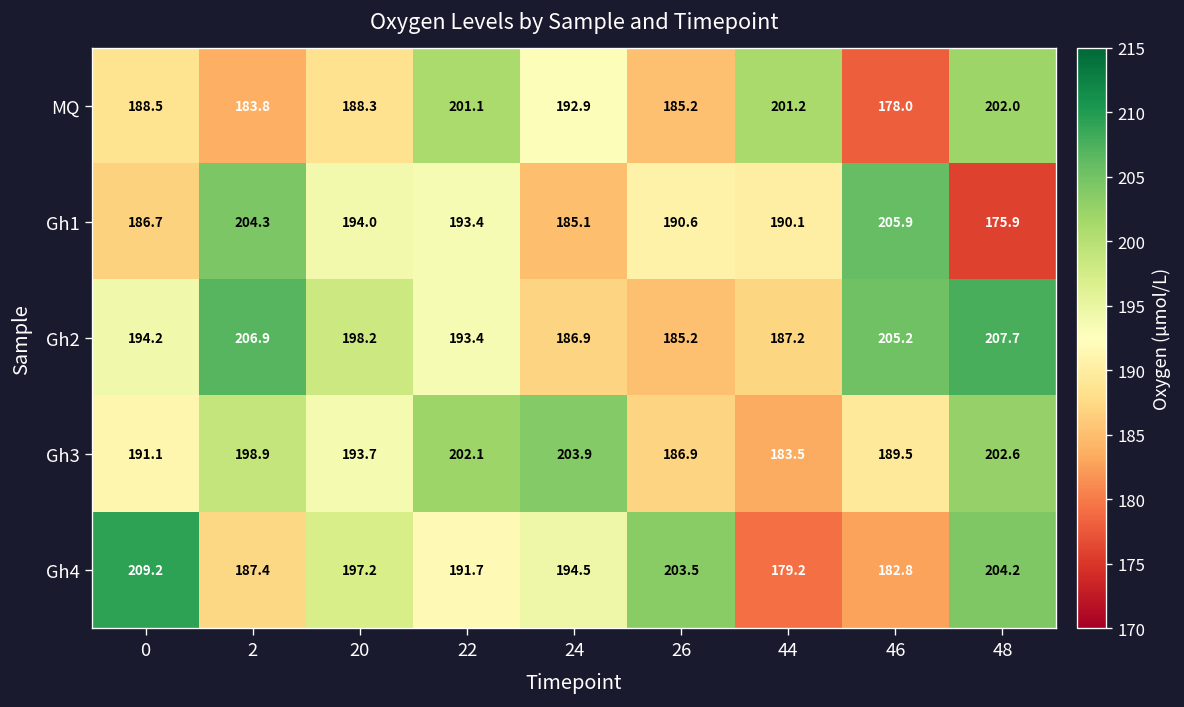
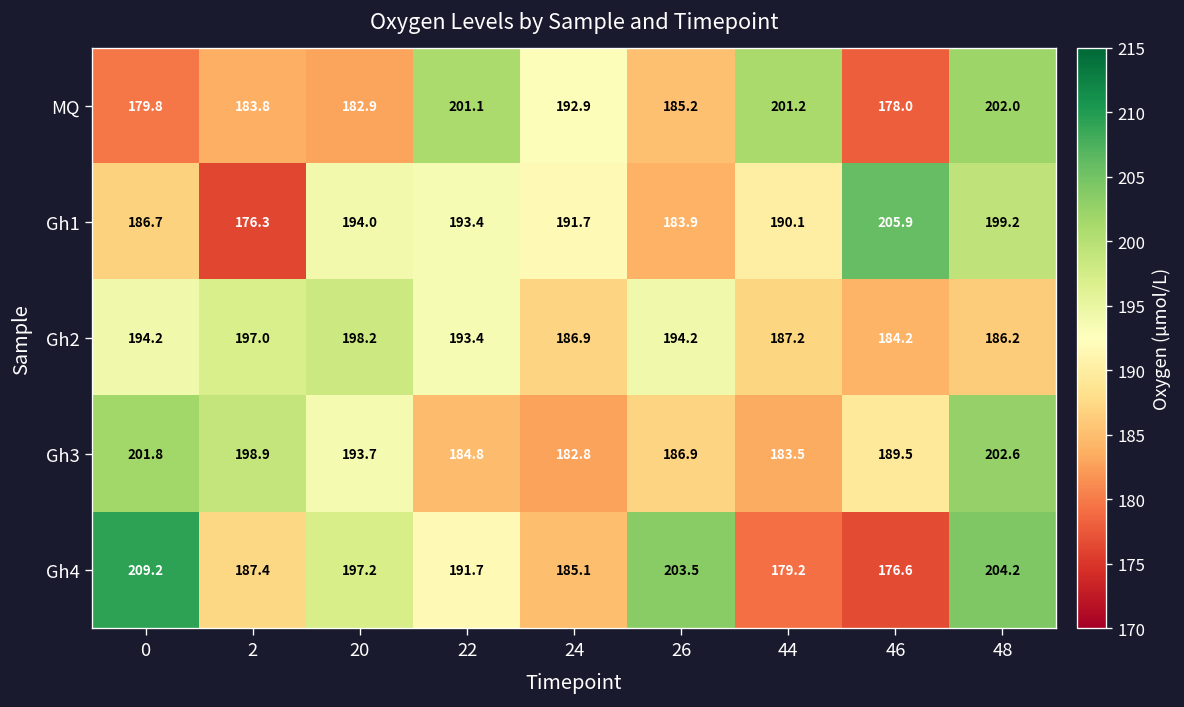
MQ, 0: 188.5 -> 179.8
MQ, 20: 188.3 -> 182.9
Gh1, 2: 204.3 -> 176.3
Gh1, 24: 185.1 -> 191.7
Gh1, 26: 190.6 -> 183.9
Gh1, 48: 175.9 -> 199.2
Gh2, 2: 206.9 -> 197.0
Gh2, 26: 185.2 -> 194.2
Gh2, 46: 205.2 -> 184.2
Gh2, 48: 207.7 -> 186.2
Gh3, 0: 191.1 -> 201.8
Gh3, 22: 202.1 -> 184.8
Gh3, 24: 203.9 -> 182.8
Gh4, 24: 194.5 -> 185.1
Gh4, 46: 182.8 -> 176.6
